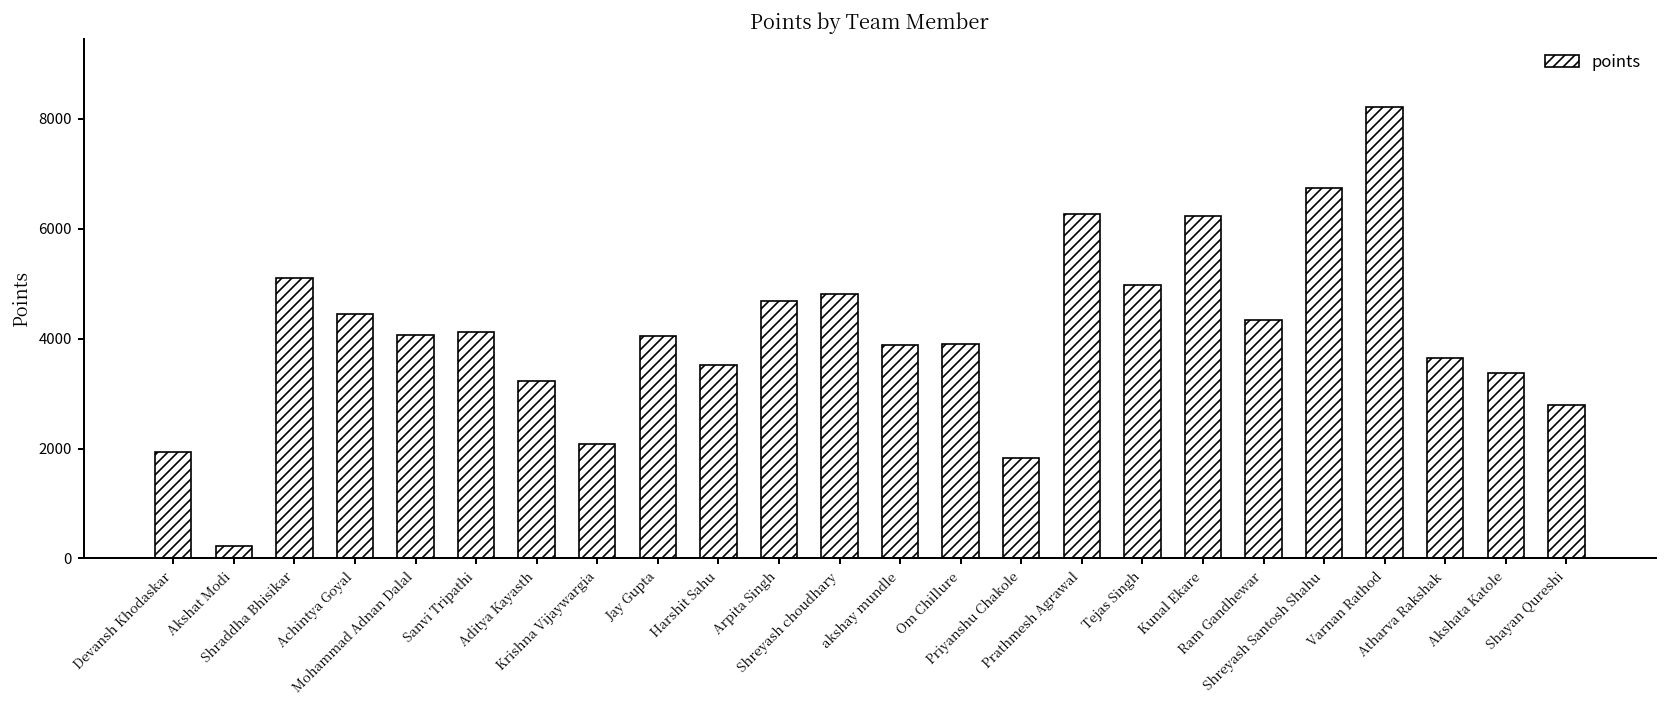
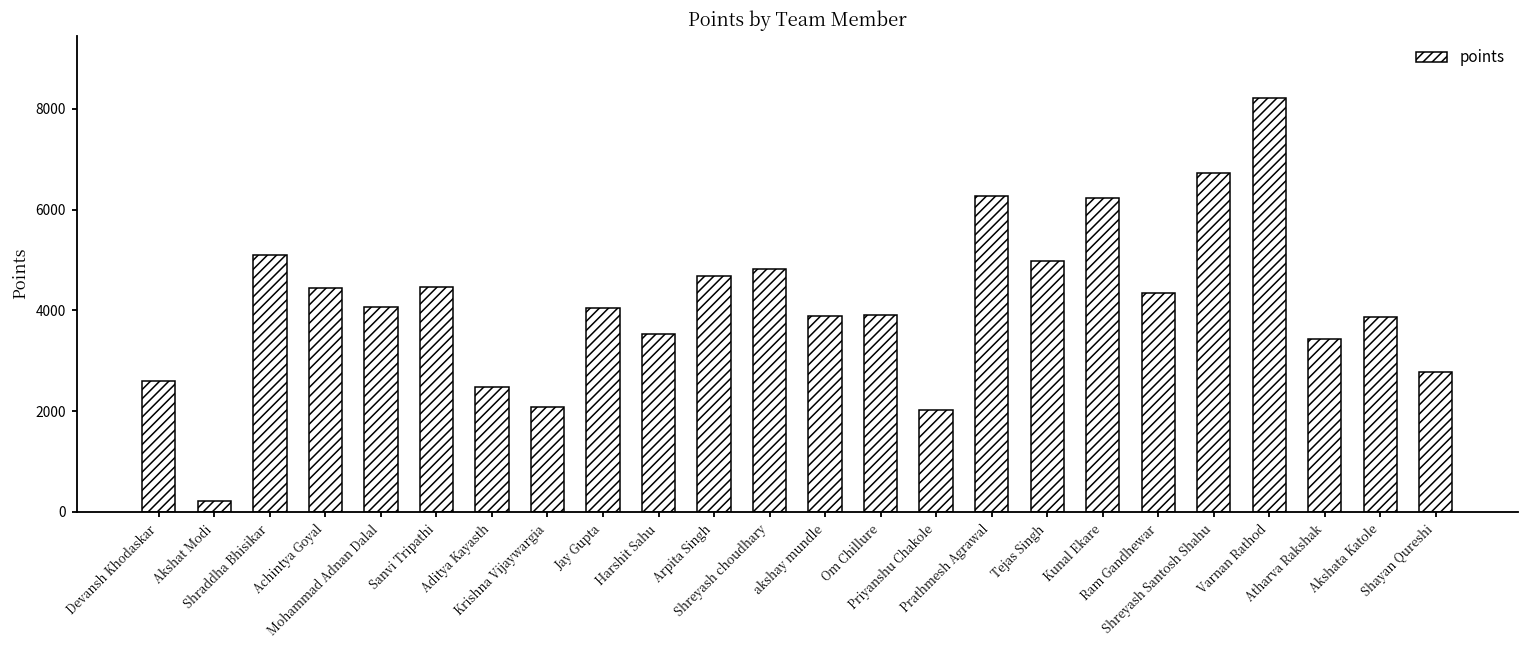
Devansh Khodaskar: 1900 -> 2600
Sanvi Tripathi: 4100 -> 4500
Aditya Kayasth: 3200 -> 2500
Priyanshu Chakole: 1800 -> 2000
Atharva Rakshak: 3600 -> 3400
Akshata Katole: 3400 -> 3900
